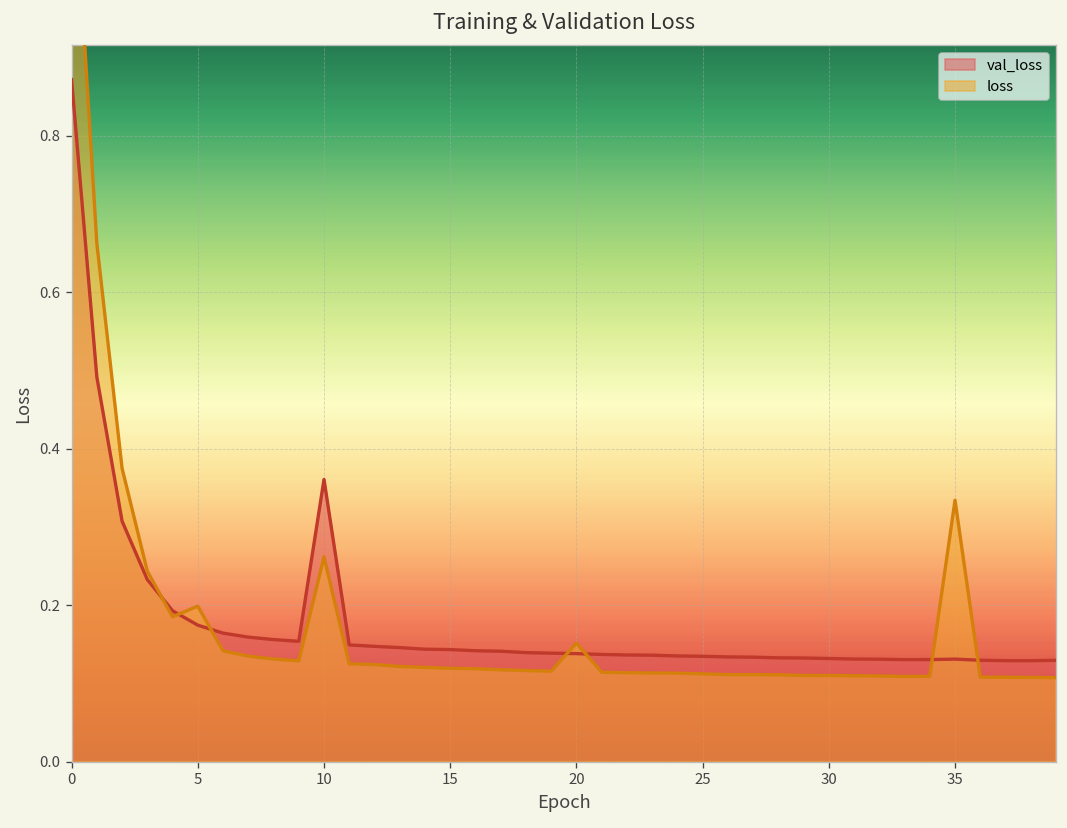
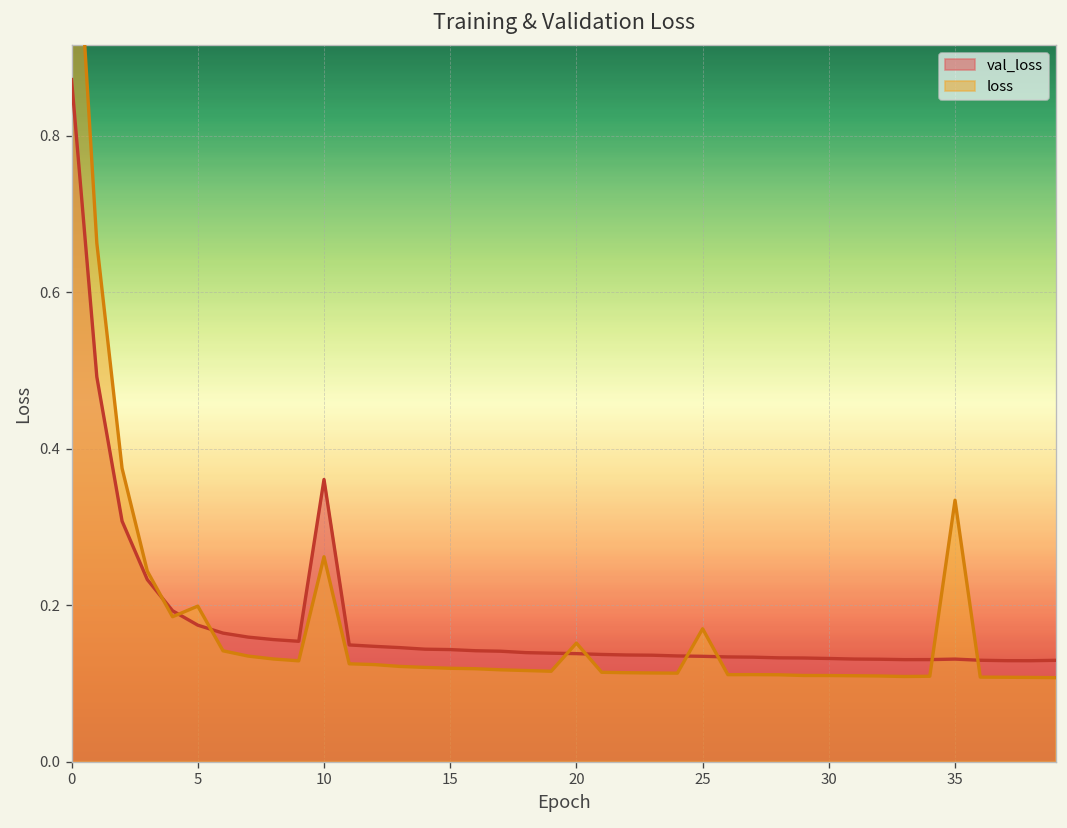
loss, 25: 0.11 -> 0.17
